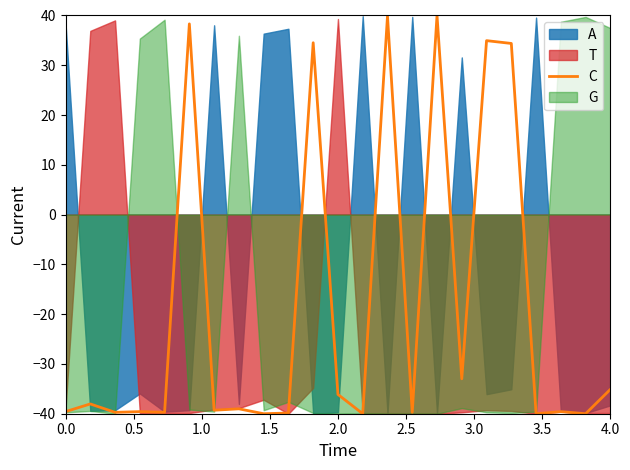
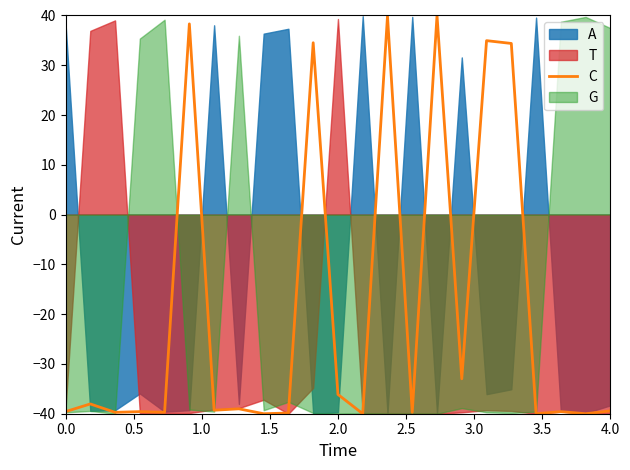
C, 4.0: -35 -> -39
